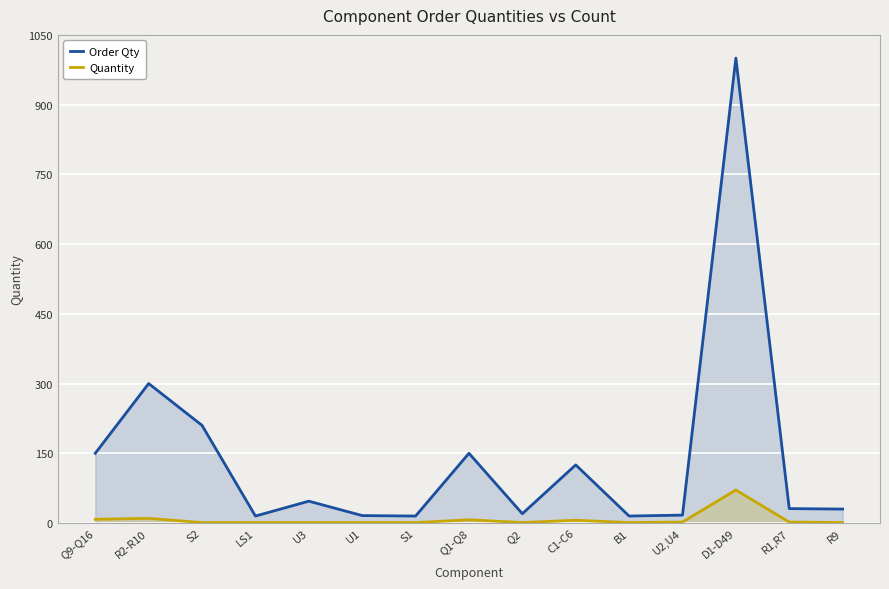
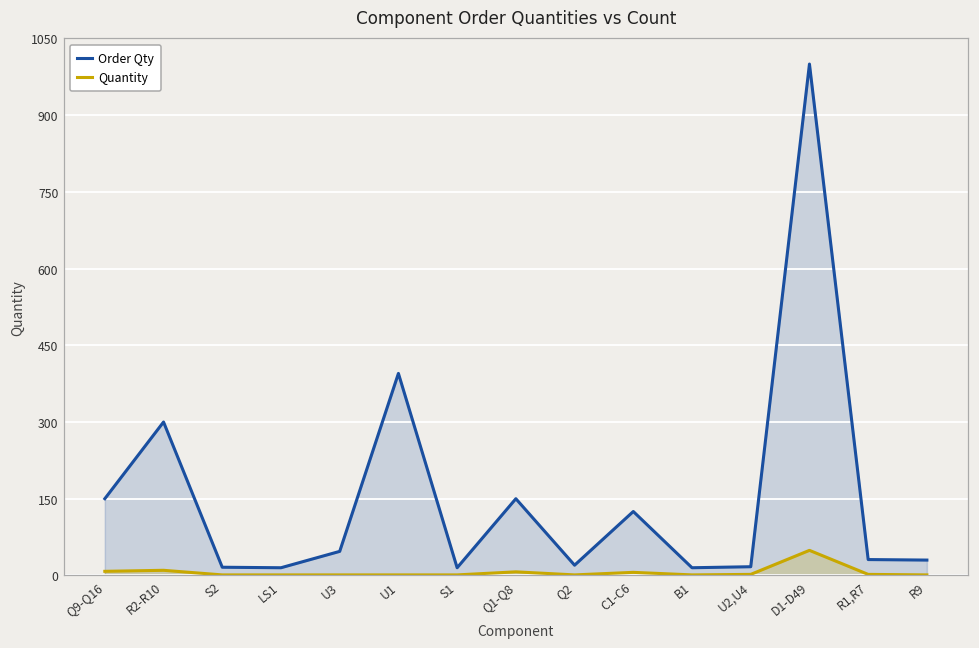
Order Qty, S2: 210 -> 20
Order Qty, U1: 20 -> 400
Quantity, D1-D49: 70 -> 50
